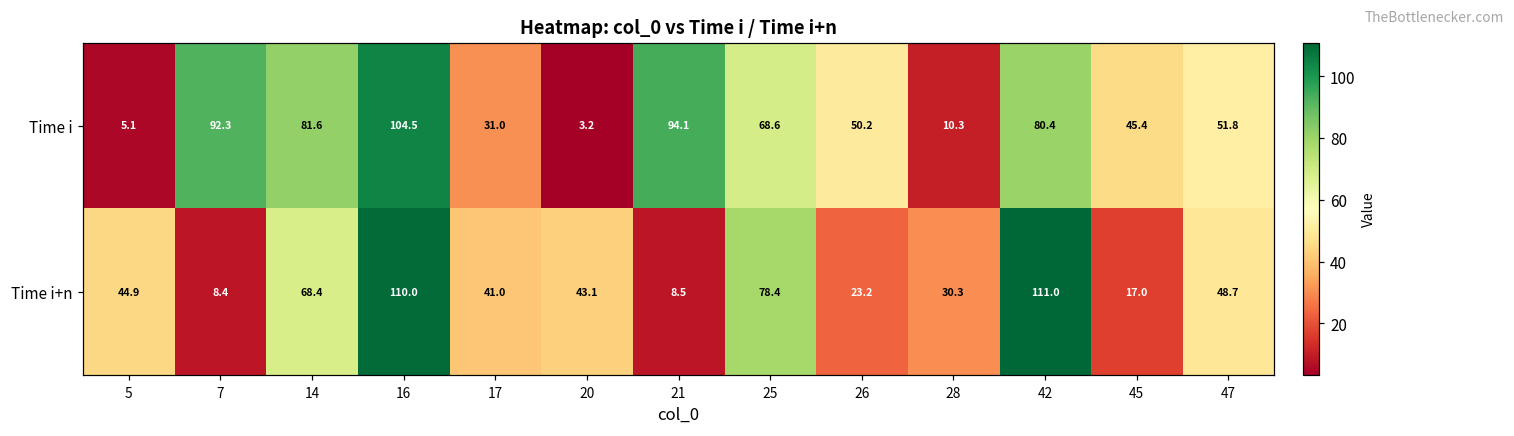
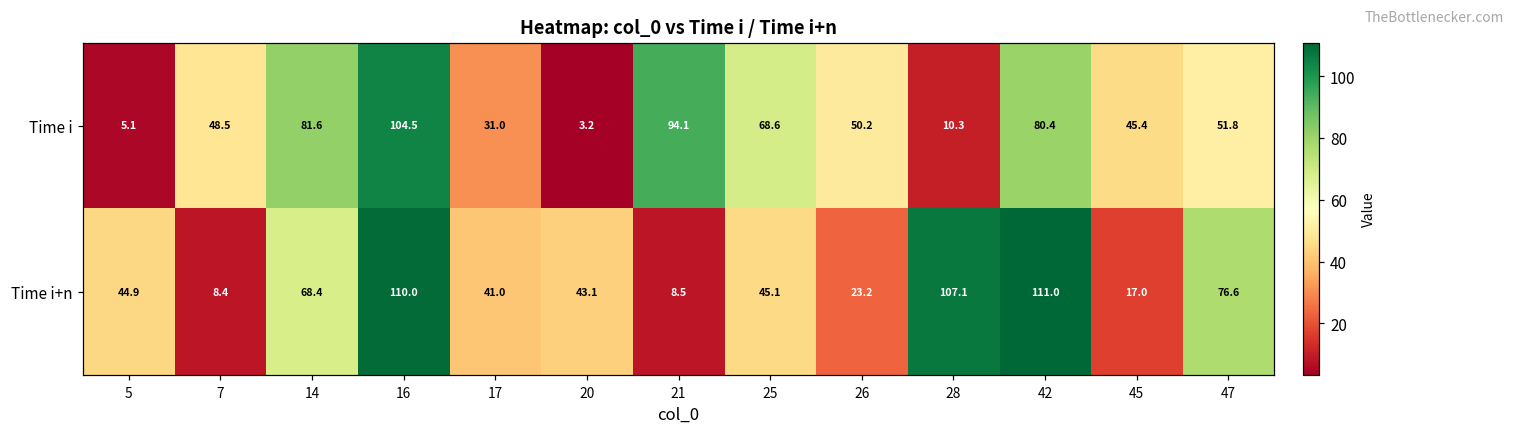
Time i, 7: 92.3 -> 48.5
Time i+n, 25: 78.4 -> 45.1
Time i+n, 28: 30.3 -> 107.1
Time i+n, 47: 48.7 -> 76.6
